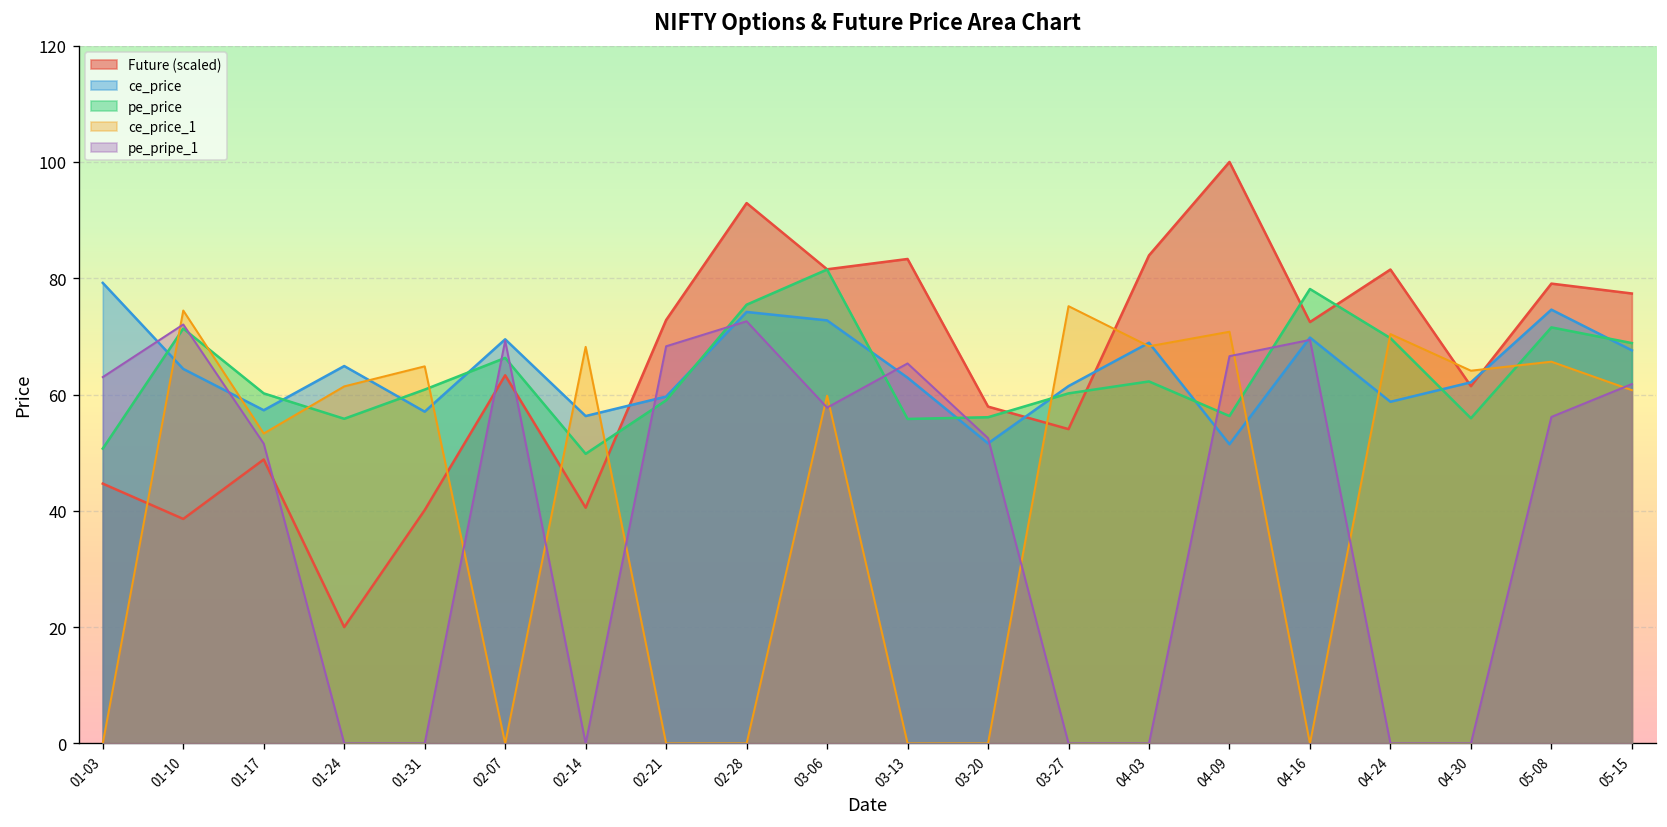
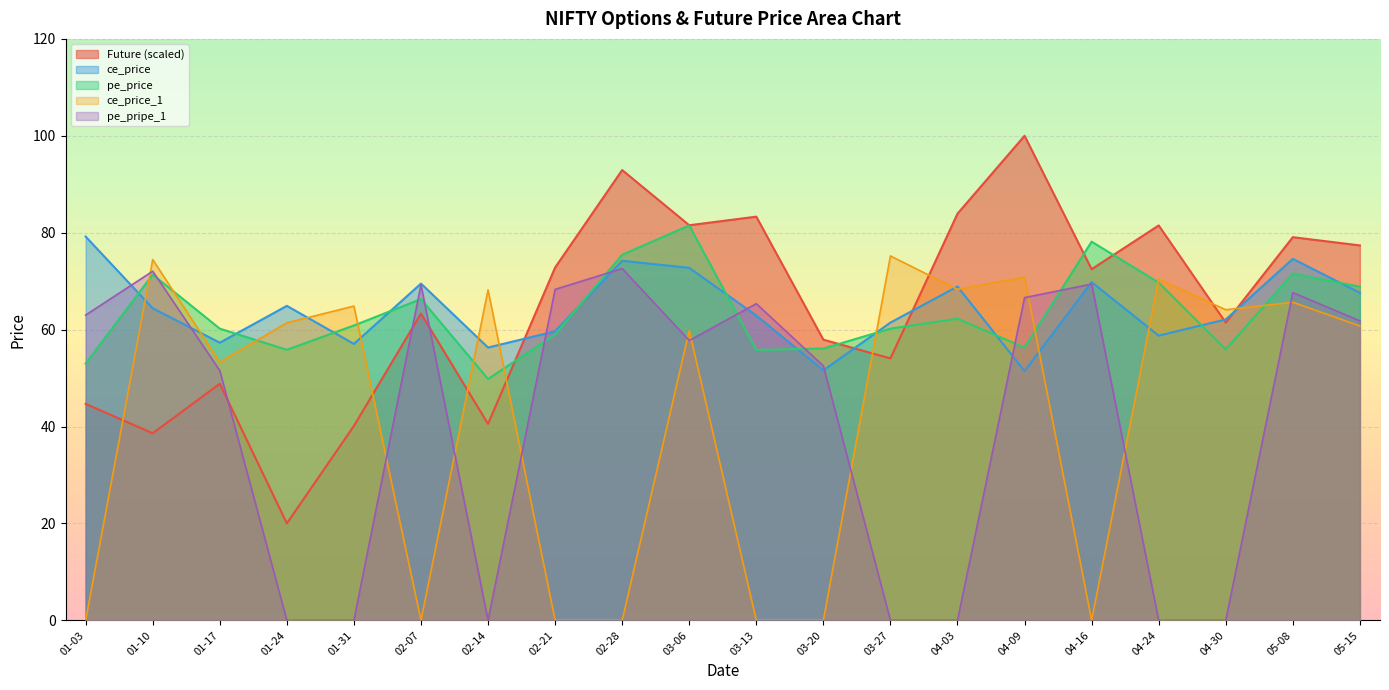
pe_price, 01-03: 51 -> 53
pe_pripe_1, 05-08: 56 -> 68
